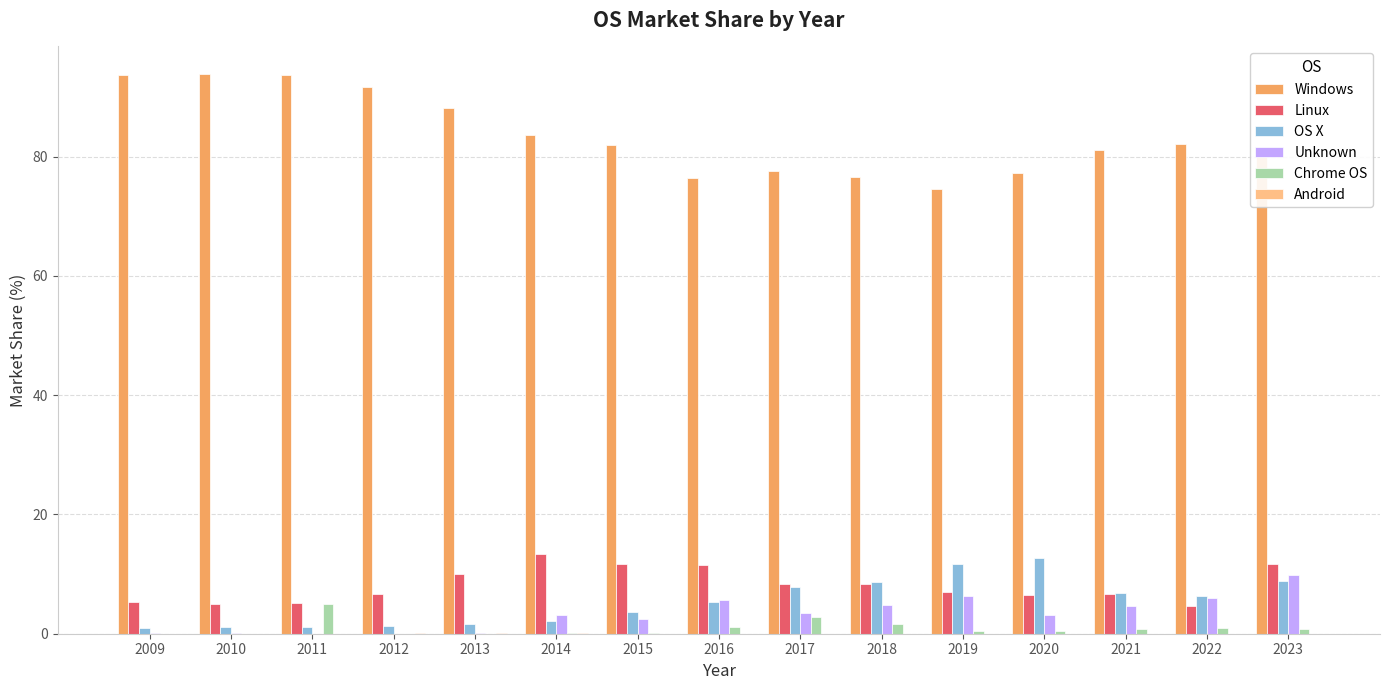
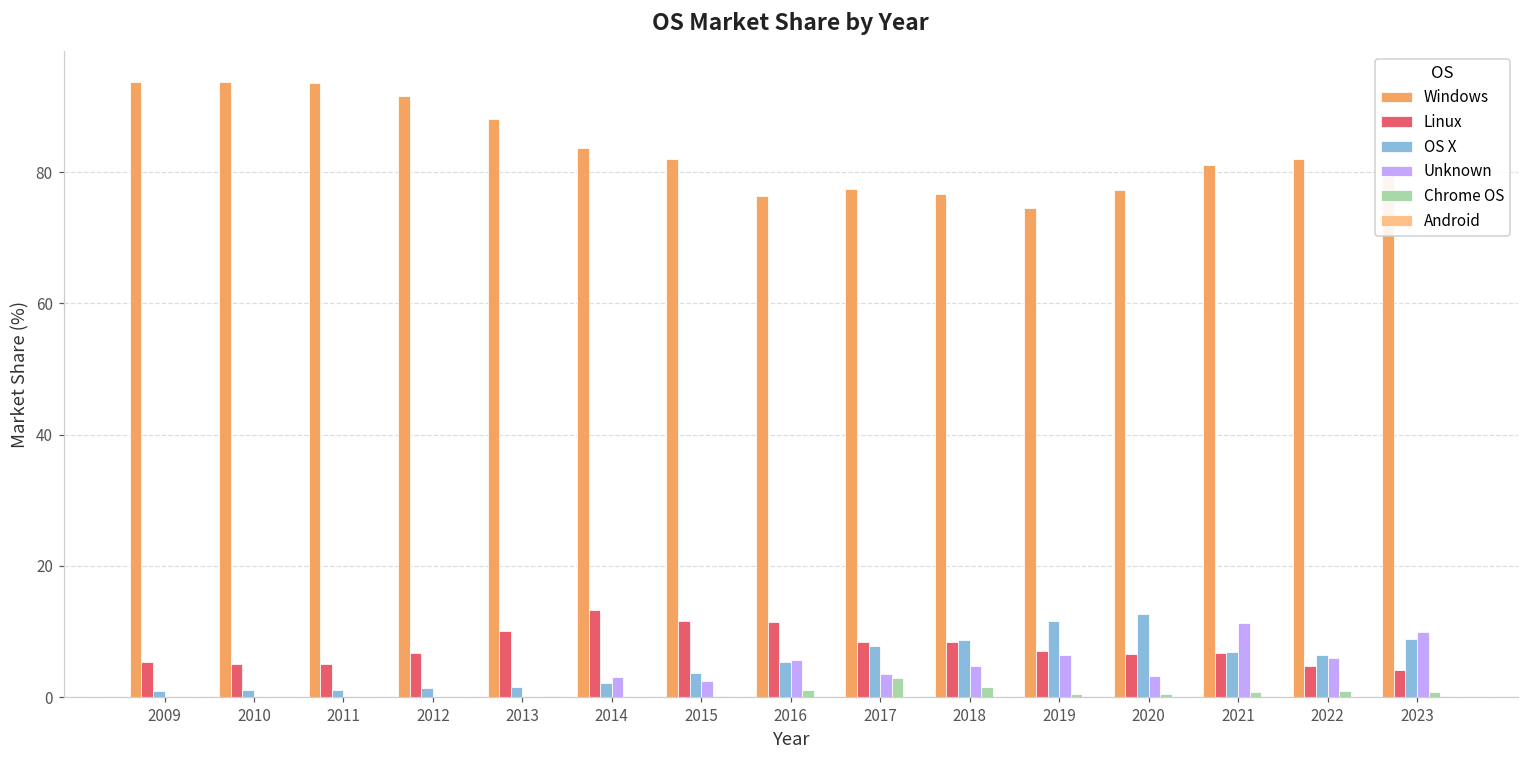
Chrome OS, 2011: 5 -> 0
Unknown, 2021: 5 -> 11
Linux, 2023: 12 -> 4
